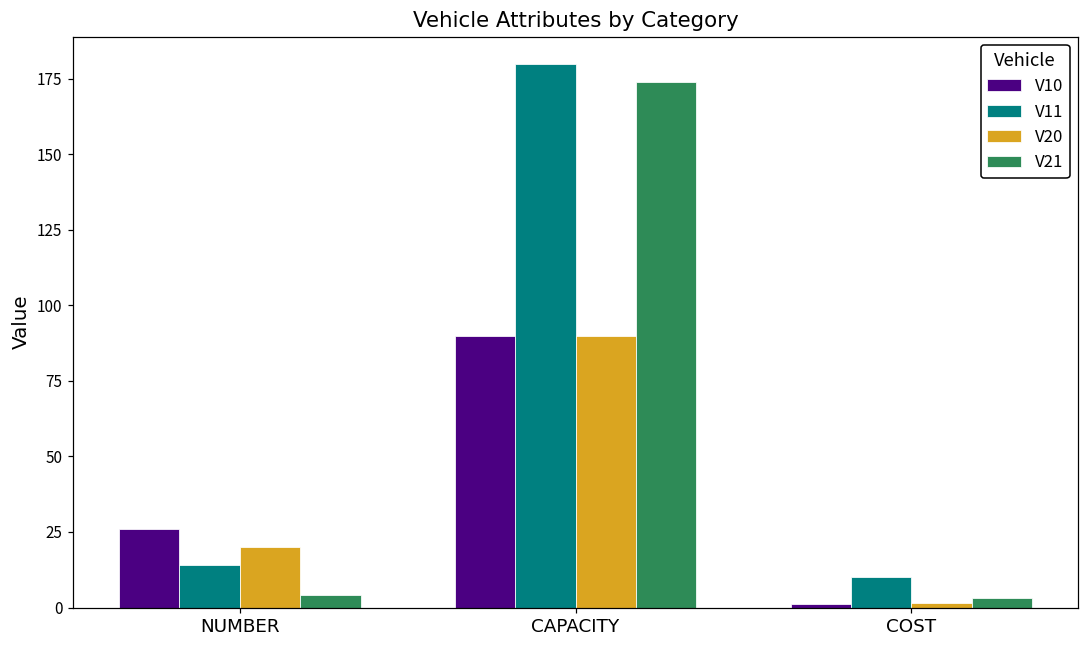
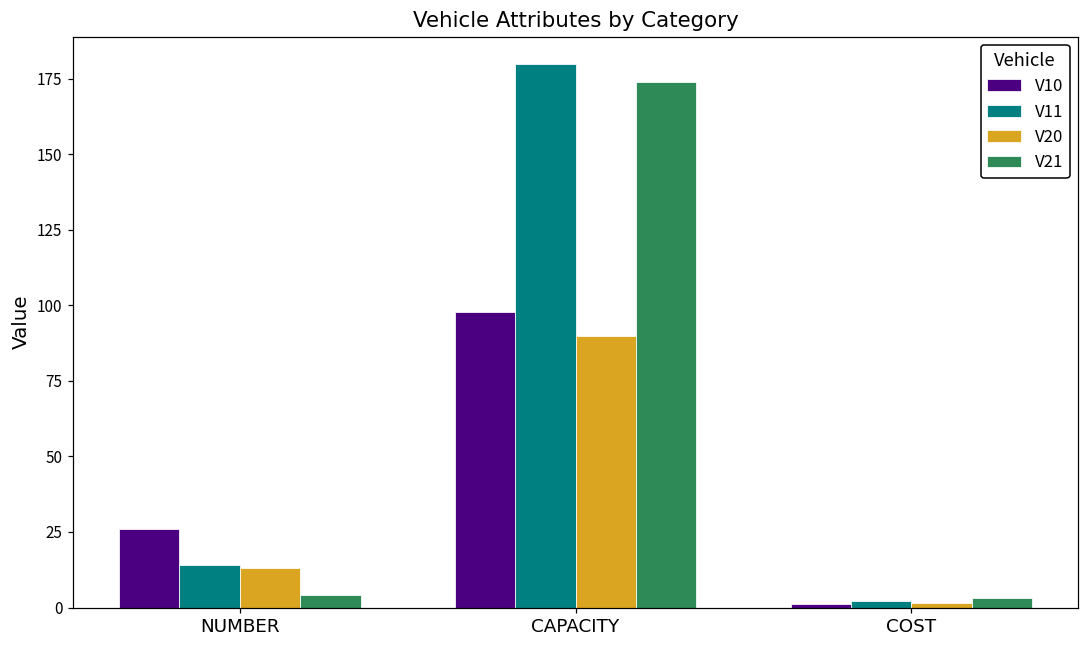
V20, NUMBER: 20 -> 13
V10, CAPACITY: 90 -> 98
V11, COST: 10 -> 2
